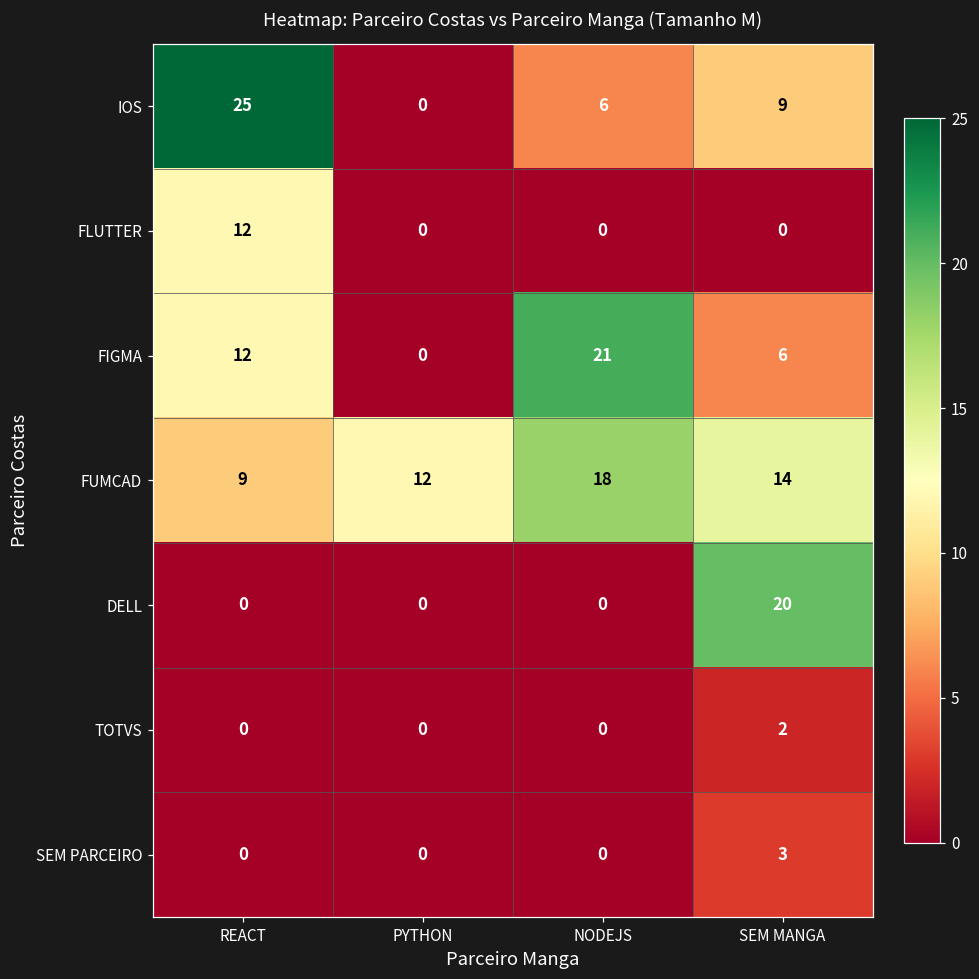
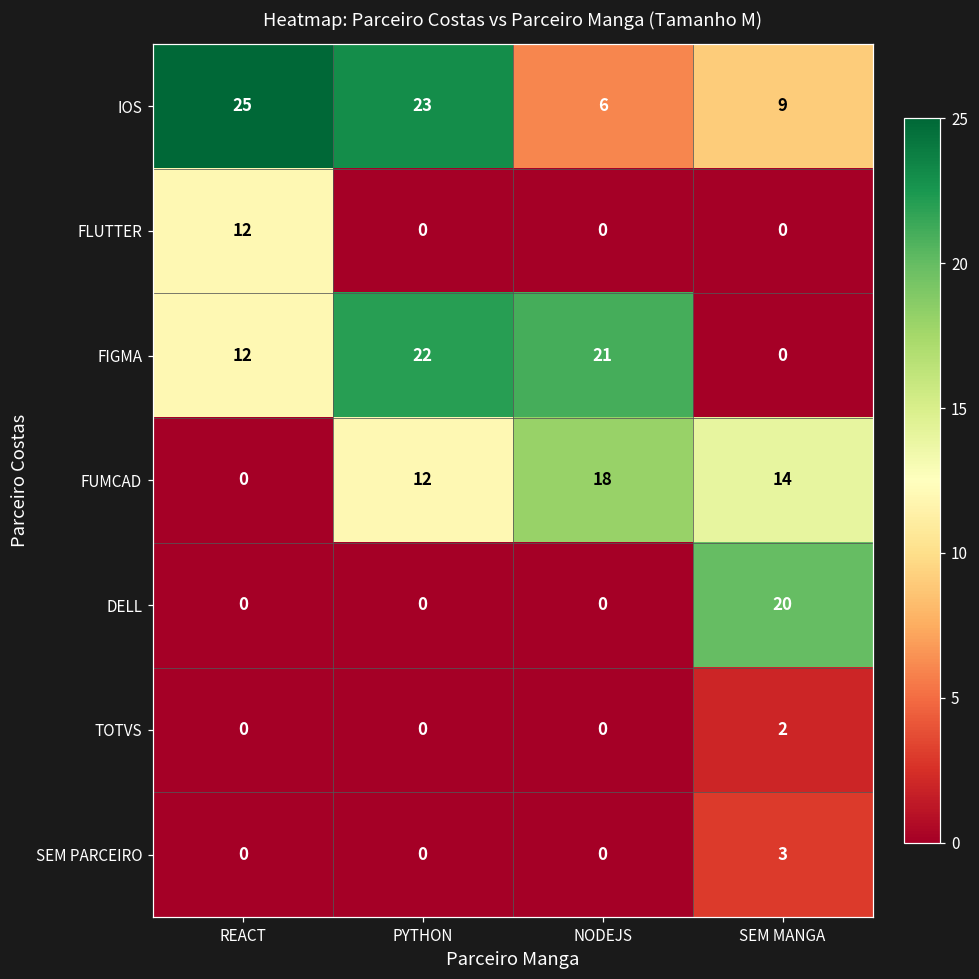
IOS, PYTHON: 0 -> 23
FIGMA, PYTHON: 0 -> 22
FIGMA, SEM MANGA: 6 -> 0
FUMCAD, REACT: 9 -> 0
